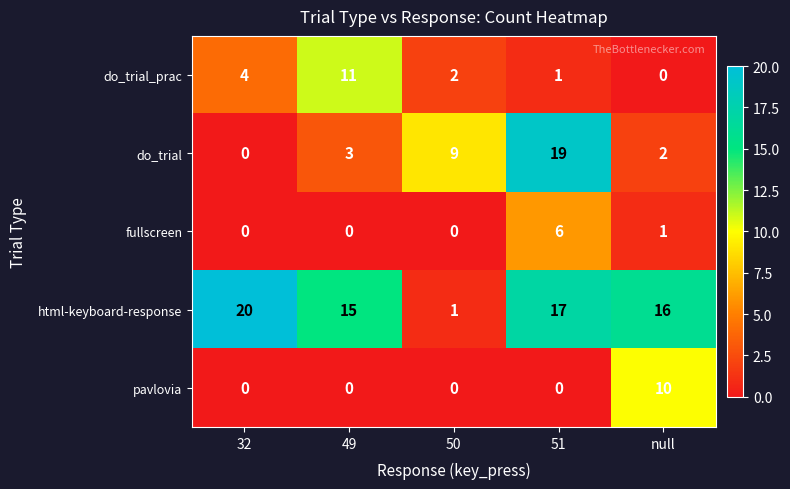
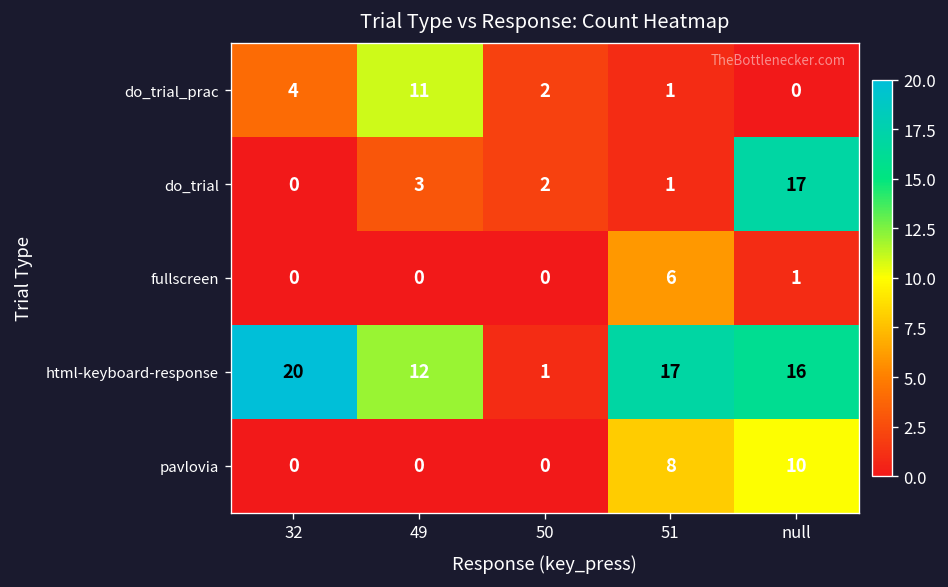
do_trial, 50: 9 -> 2
do_trial, 51: 19 -> 1
do_trial, null: 2 -> 17
html-keyboard-response, 49: 15 -> 12
pavlovia, 51: 0 -> 8
